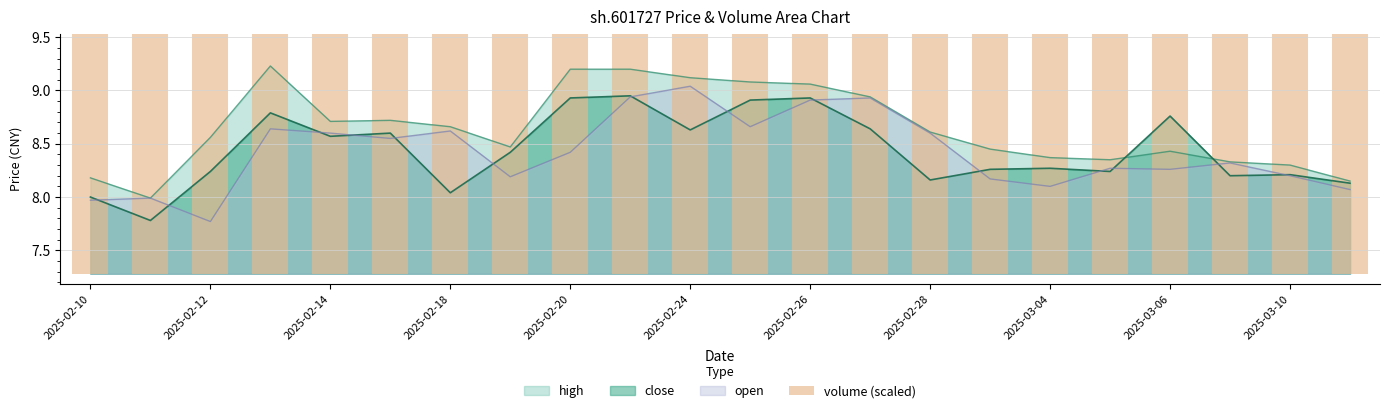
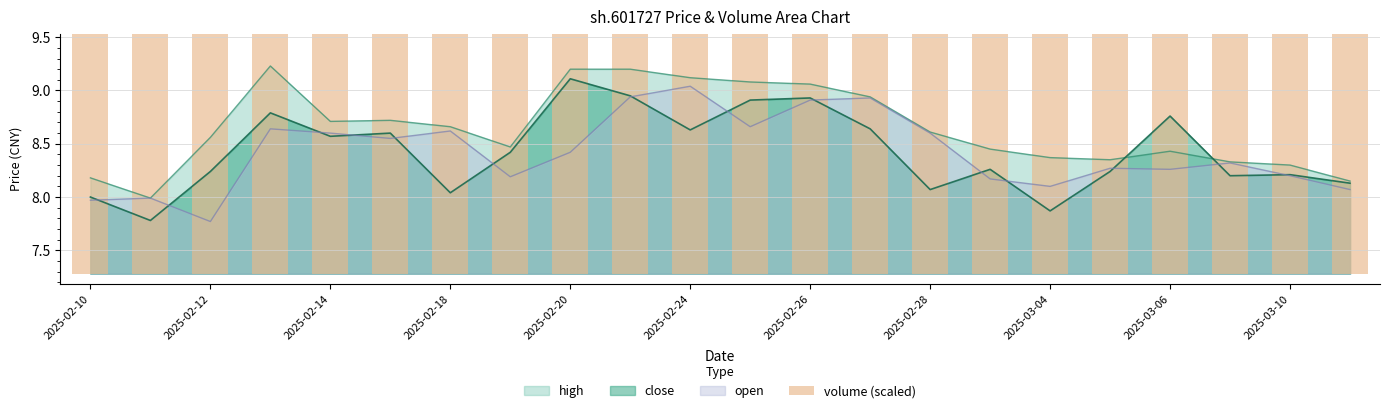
close, 2025-02-20: 8.93 -> 9.11
close, 2025-02-28: 8.16 -> 8.07
close, 2025-03-04: 8.27 -> 7.87
